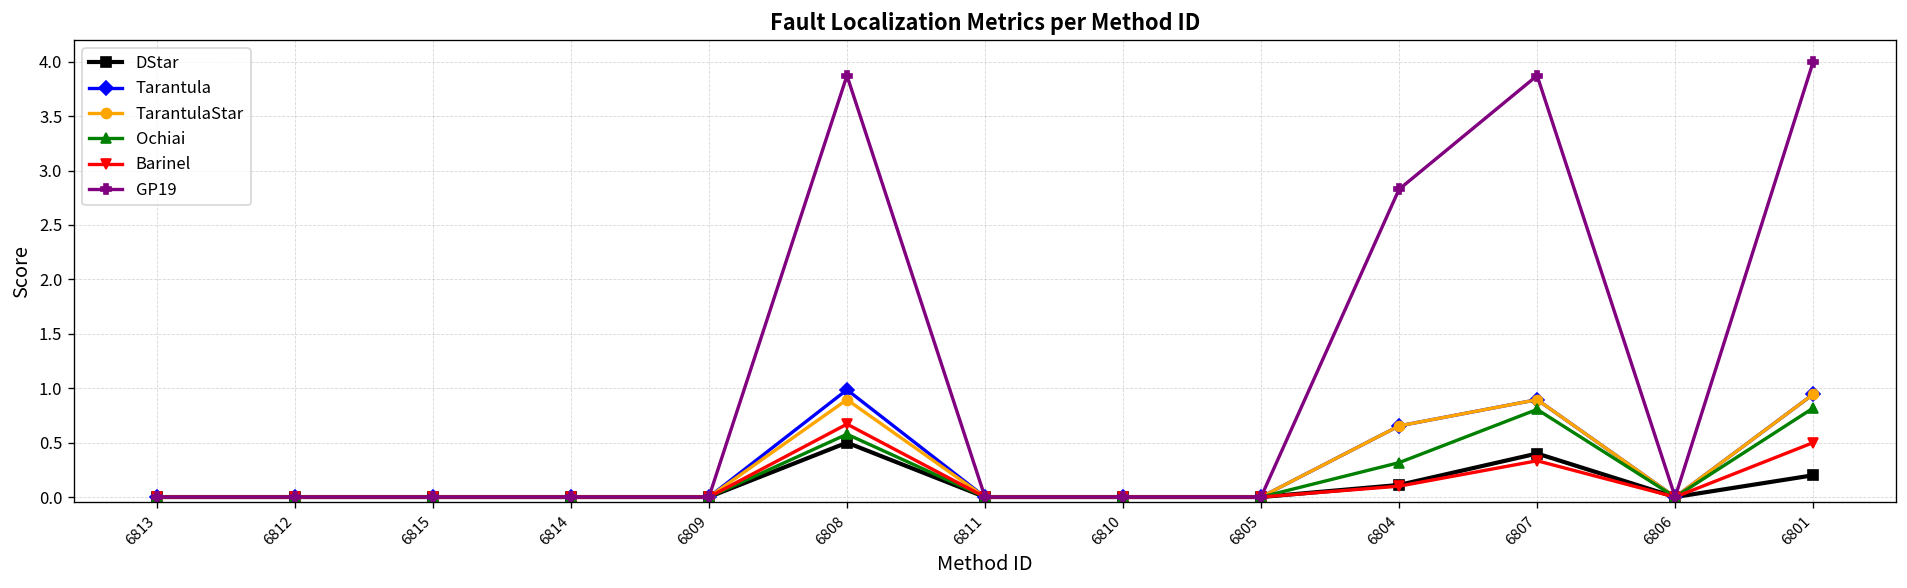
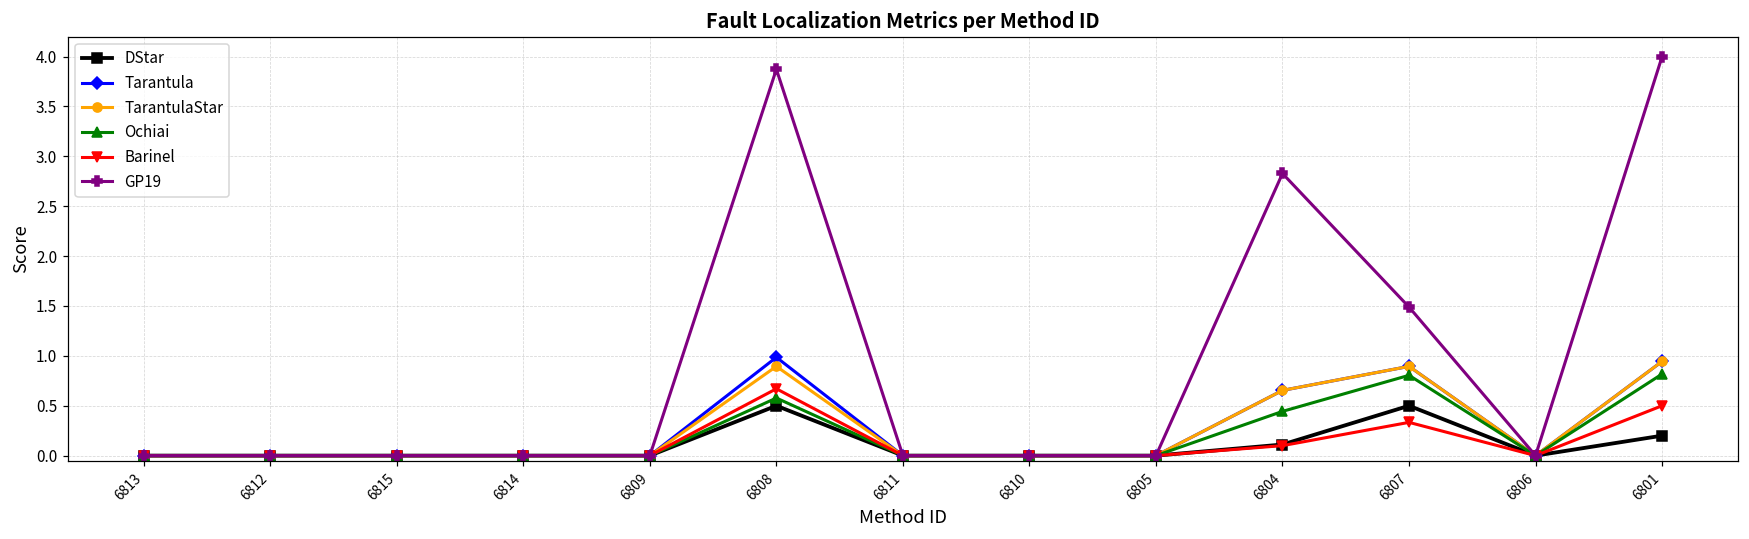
Ochiai, 6804: 0.3 -> 0.4
DStar, 6807: 0.4 -> 0.5
GP19, 6807: 3.9 -> 1.5
